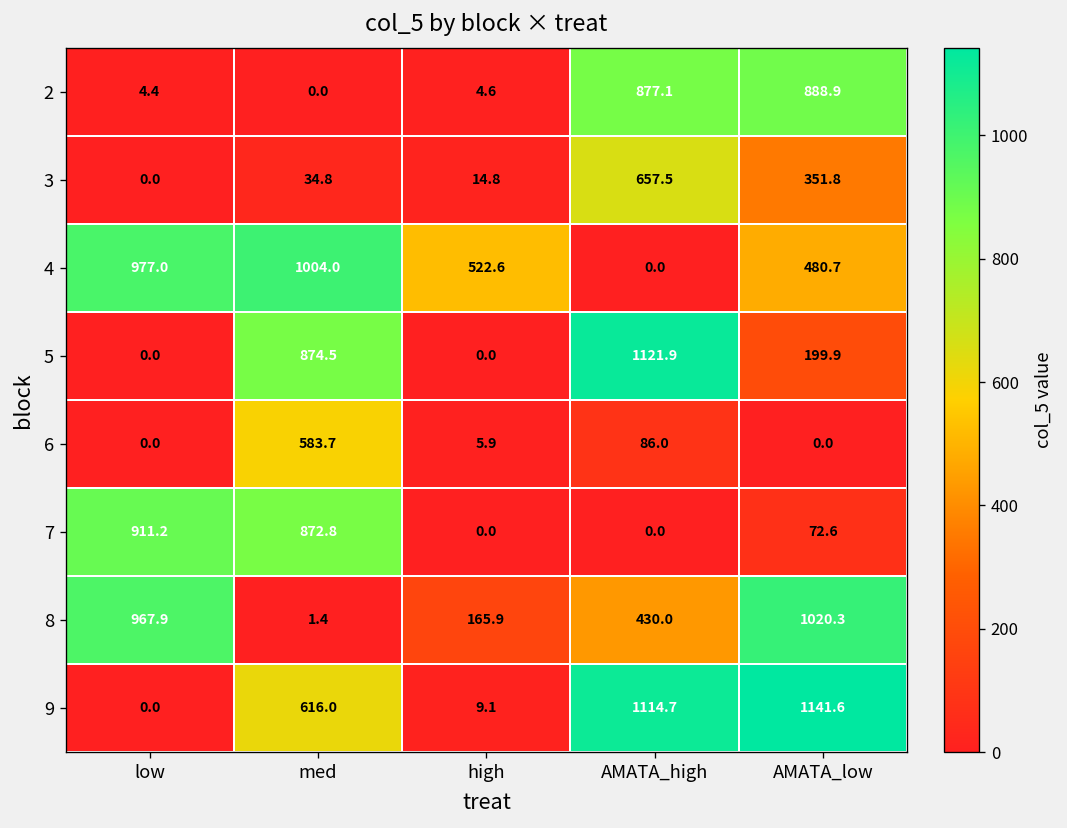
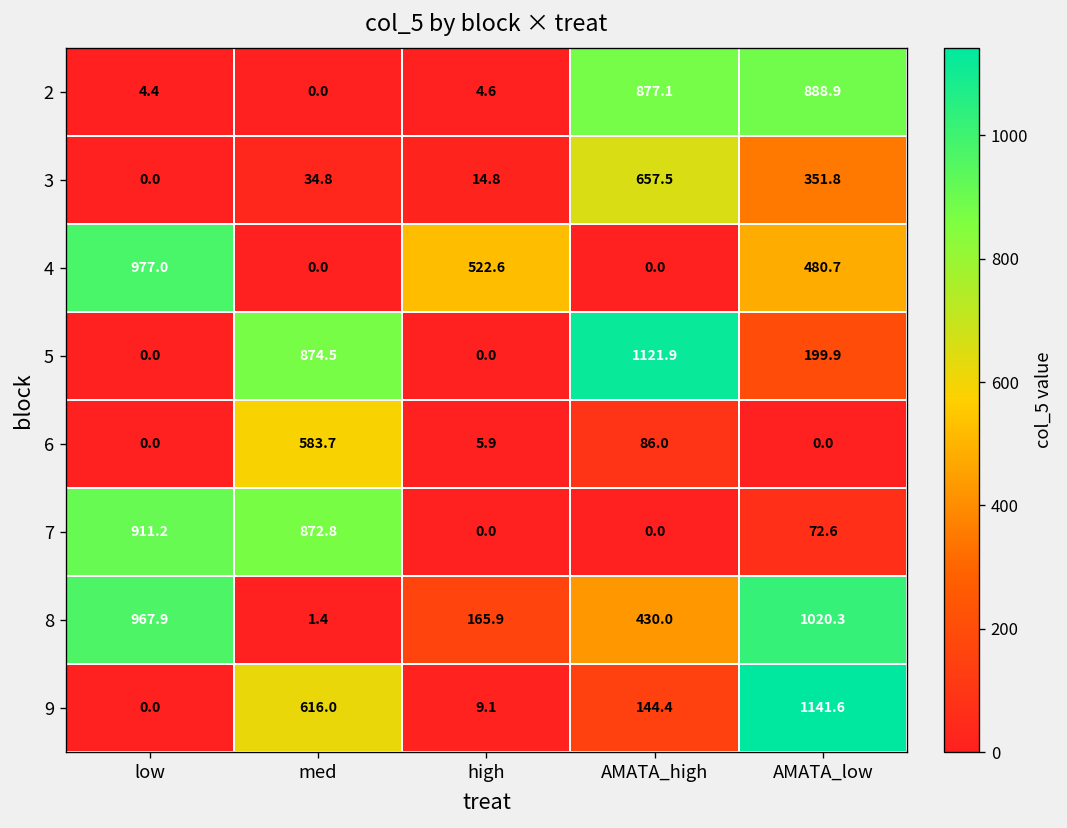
4, med: 1004.0 -> 0.0
9, AMATA_high: 1114.7 -> 144.4
